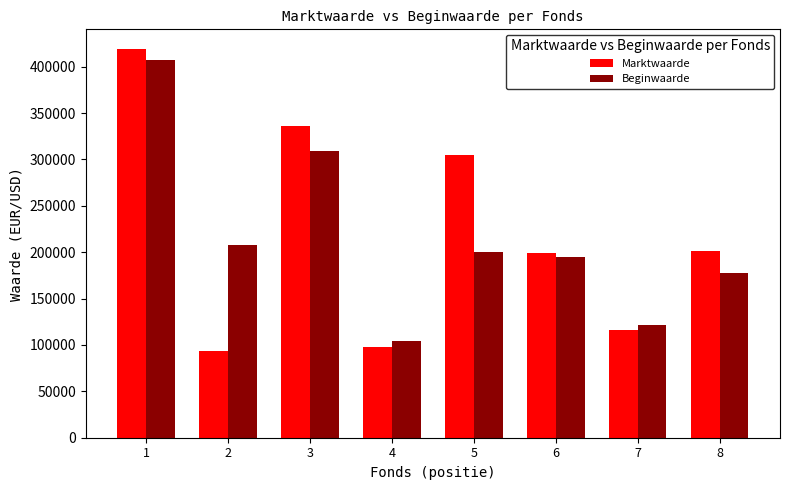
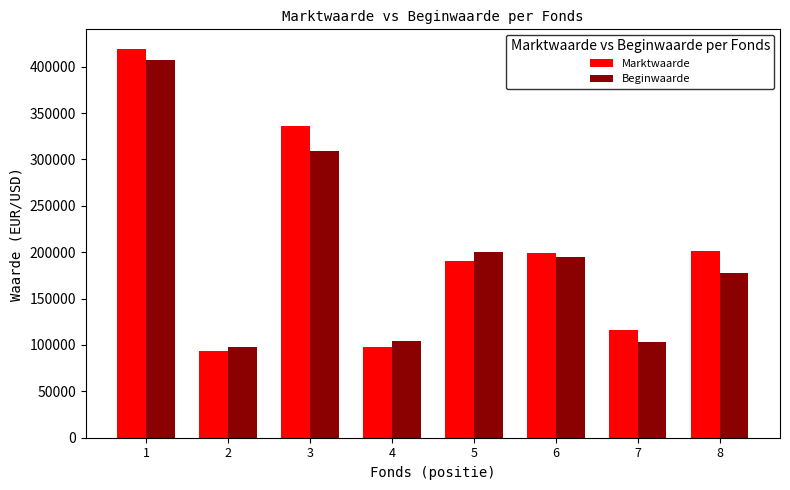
Beginwaarde, 2: 210000 -> 100000
Marktwaarde, 5: 310000 -> 190000
Beginwaarde, 7: 120000 -> 100000
